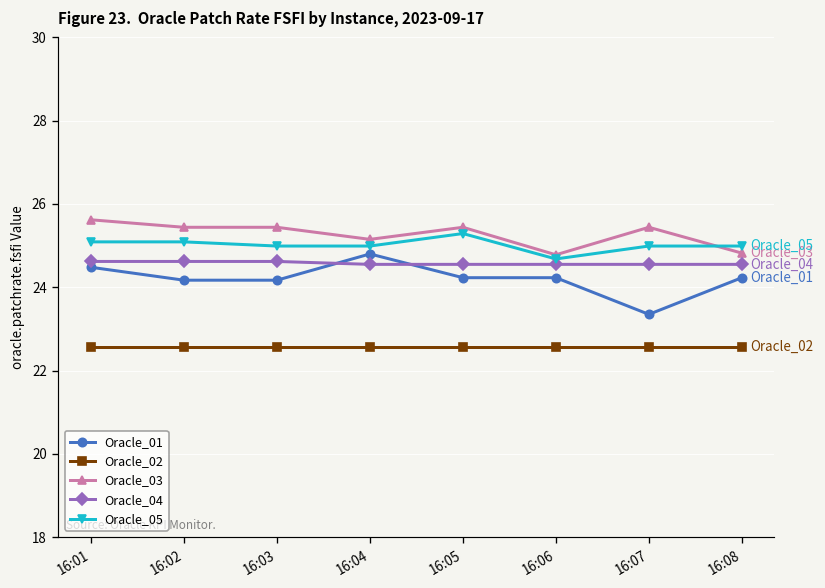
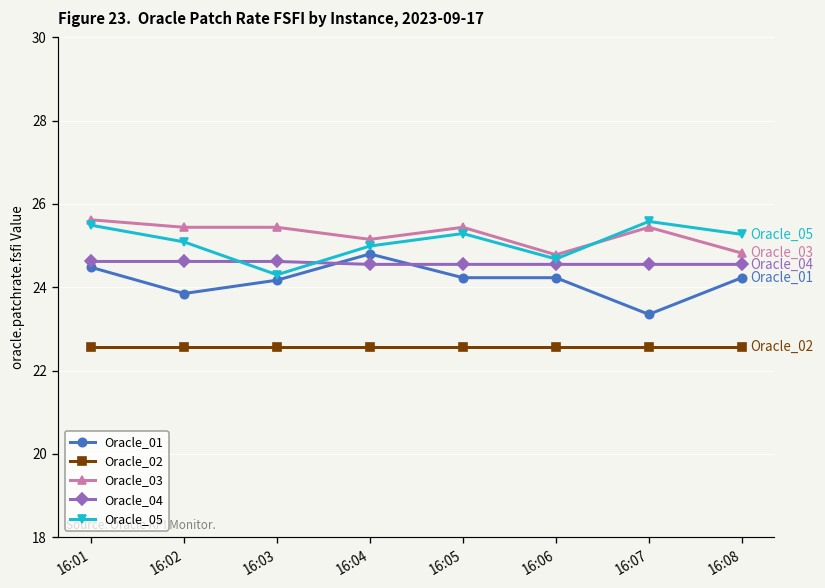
Oracle_05, 16:01: 25.1 -> 25.5
Oracle_01, 16:02: 24.2 -> 23.9
Oracle_05, 16:03: 25.0 -> 24.3
Oracle_05, 16:07: 25.0 -> 25.6
Oracle_05, 16:08: 25.0 -> 25.3
